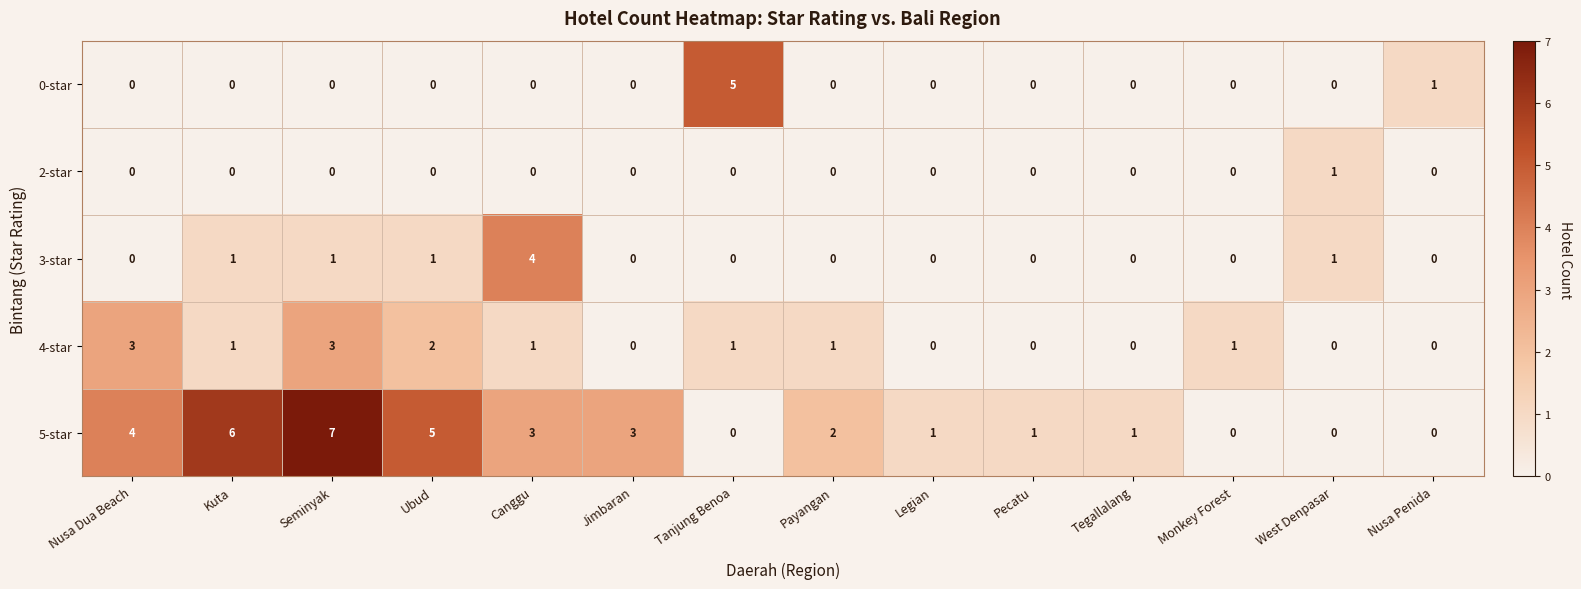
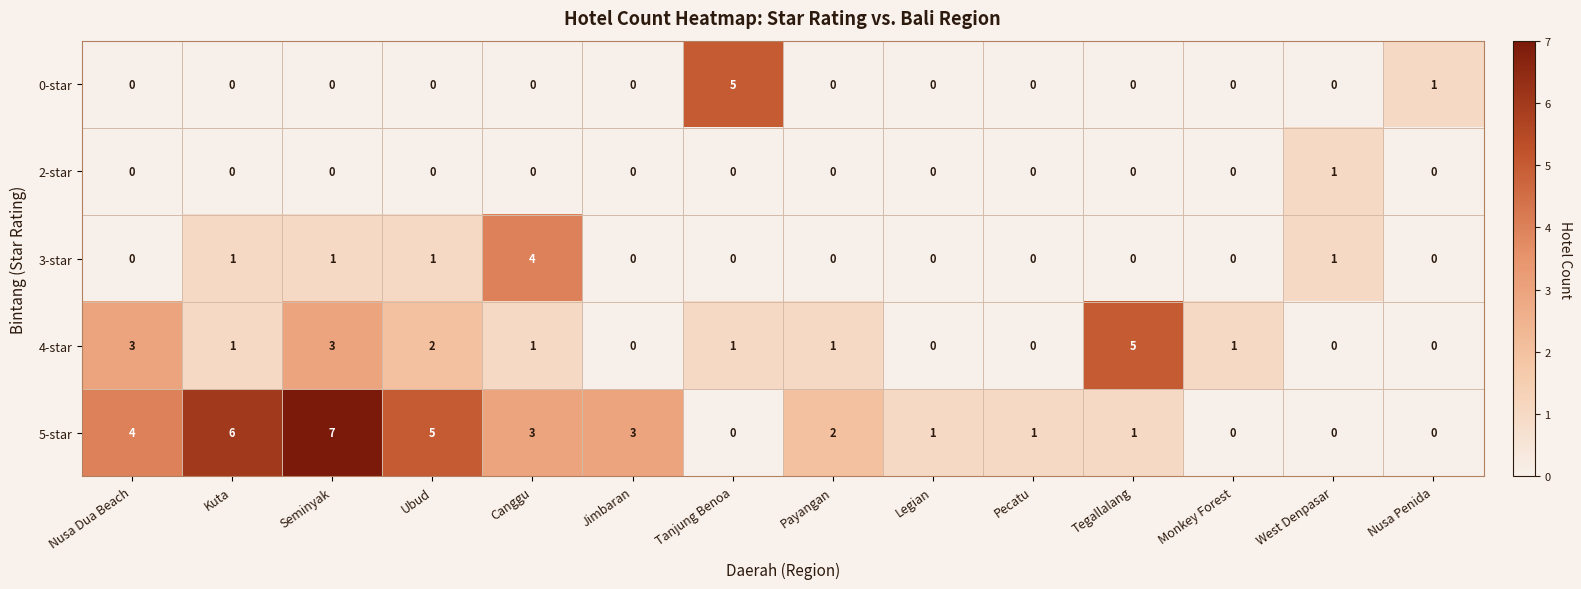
4-star, Tegallalang: 0 -> 5
